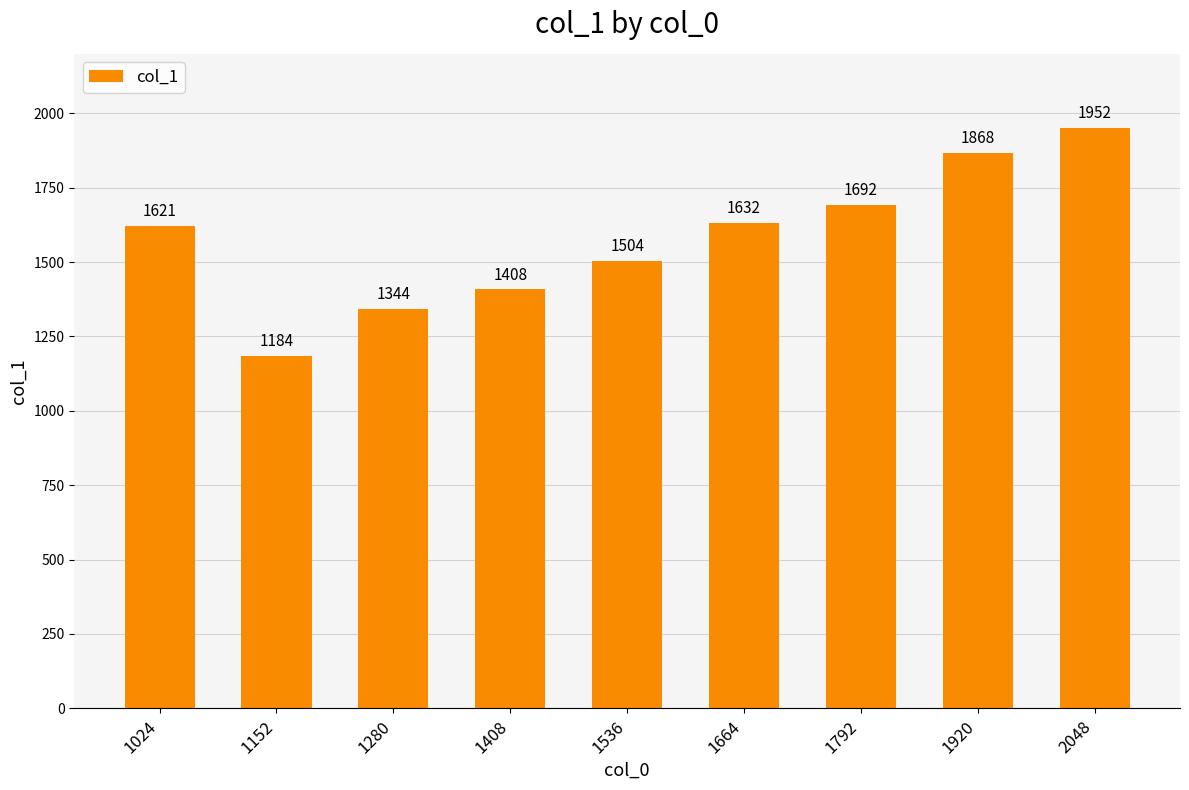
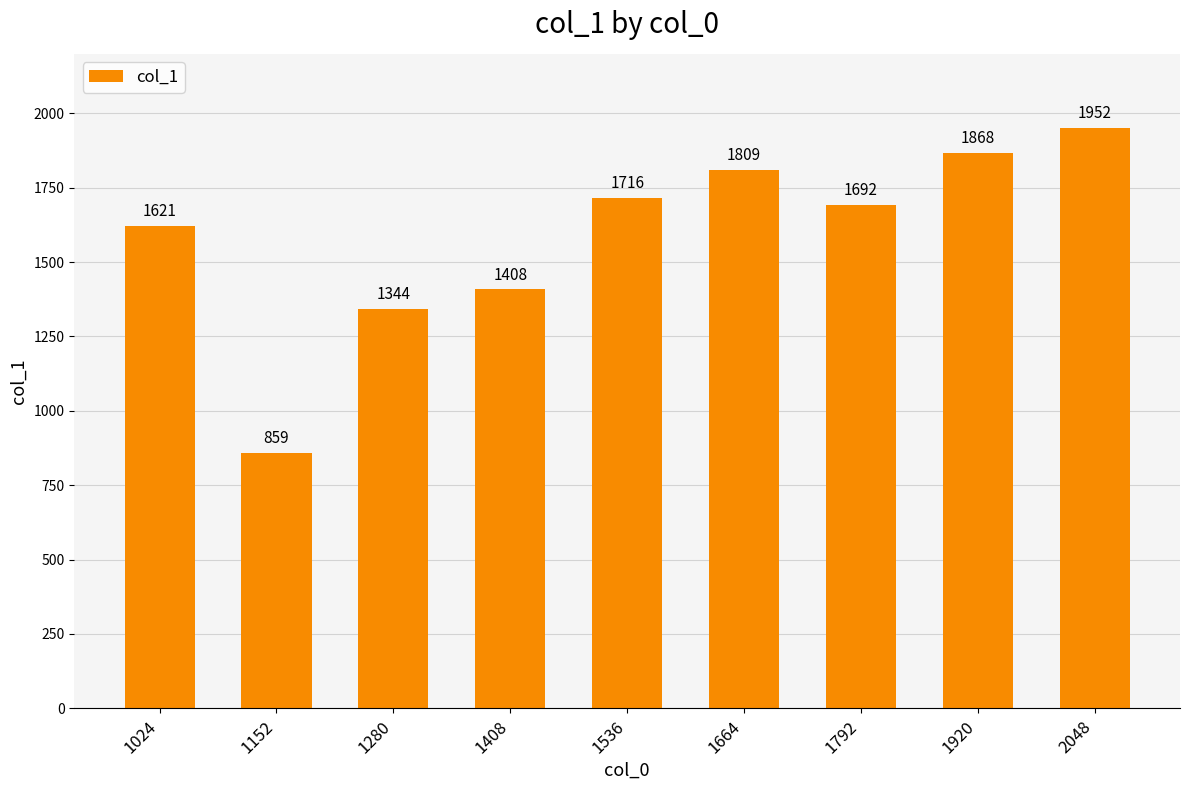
1152: 1184 -> 859
1536: 1504 -> 1716
1664: 1632 -> 1809
